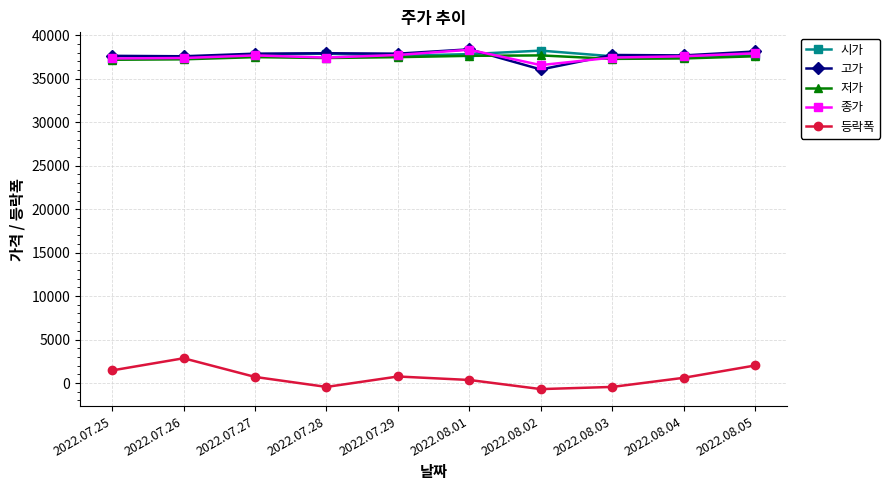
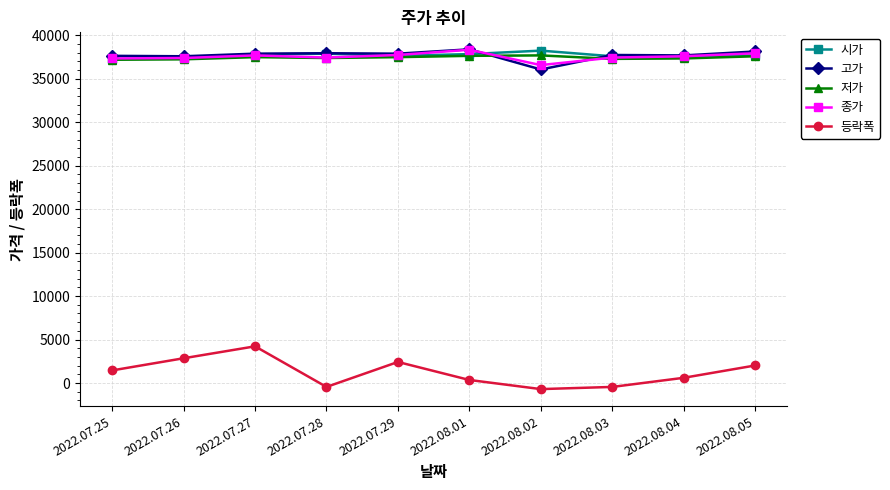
등락폭, 2022.07.27: 1000 -> 4000
등락폭, 2022.07.29: 1000 -> 2000
